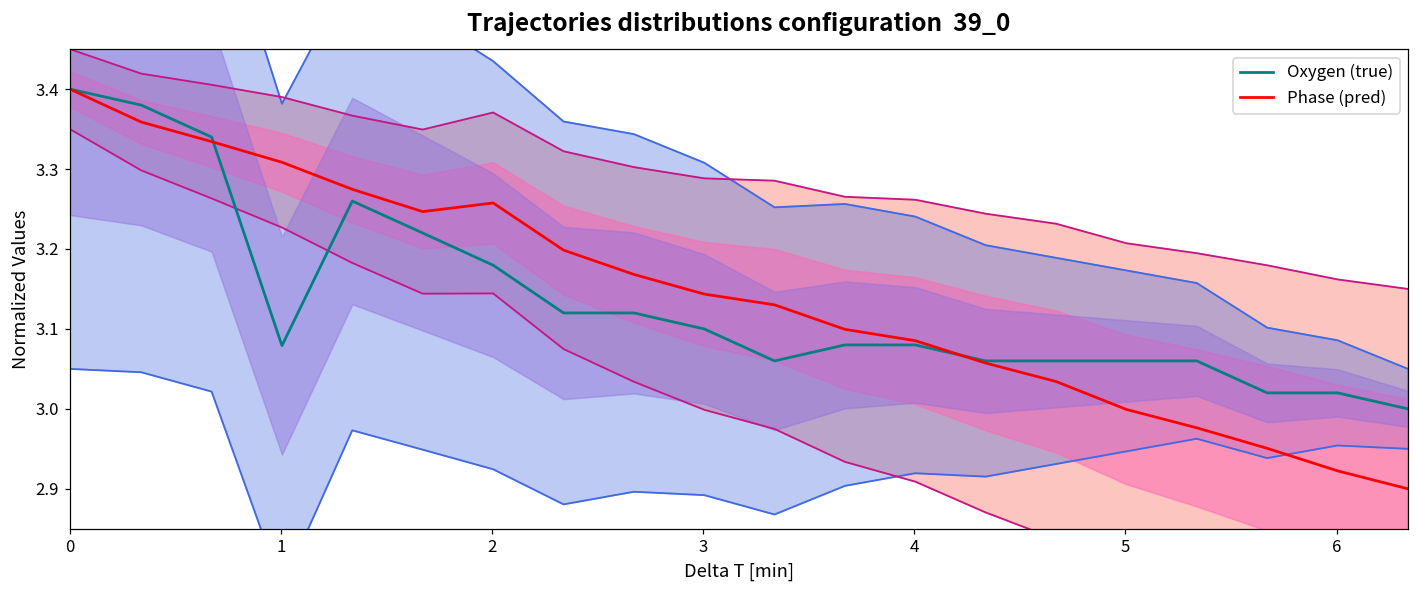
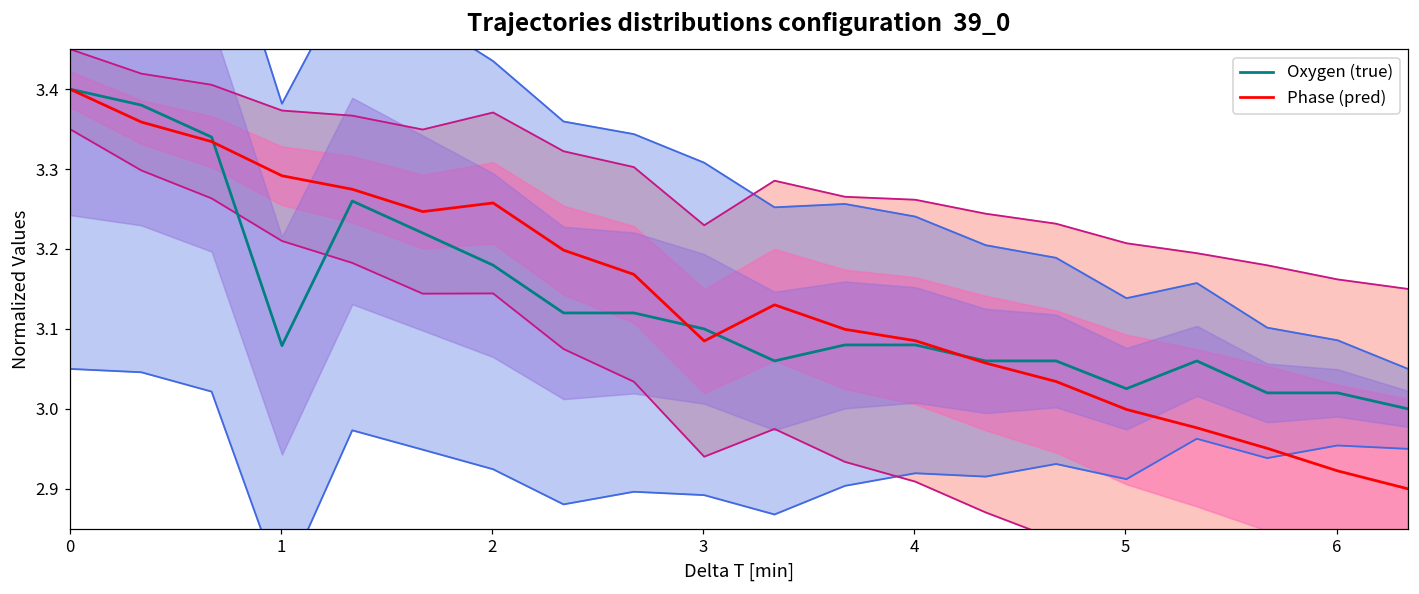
Phase (pred), 1: 3.31 -> 3.29
Phase (pred), 3: 3.14 -> 3.08
Oxygen (true), 5: 3.06 -> 3.03
